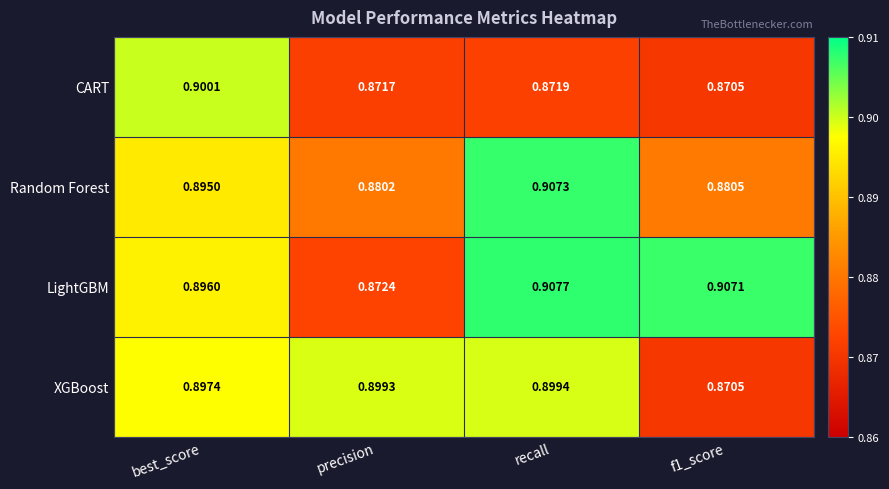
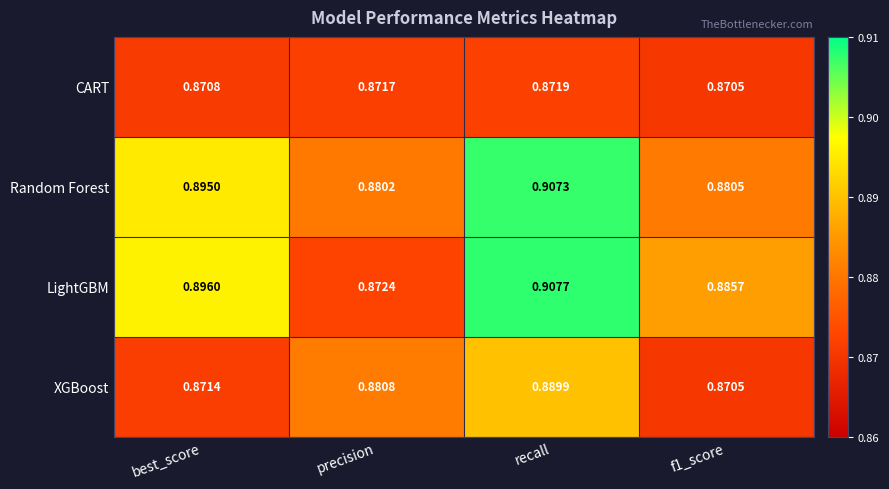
CART, best_score: 0.9001 -> 0.8708
LightGBM, f1_score: 0.9071 -> 0.8857
XGBoost, best_score: 0.8974 -> 0.8714
XGBoost, precision: 0.8993 -> 0.8808
XGBoost, recall: 0.8994 -> 0.8899
